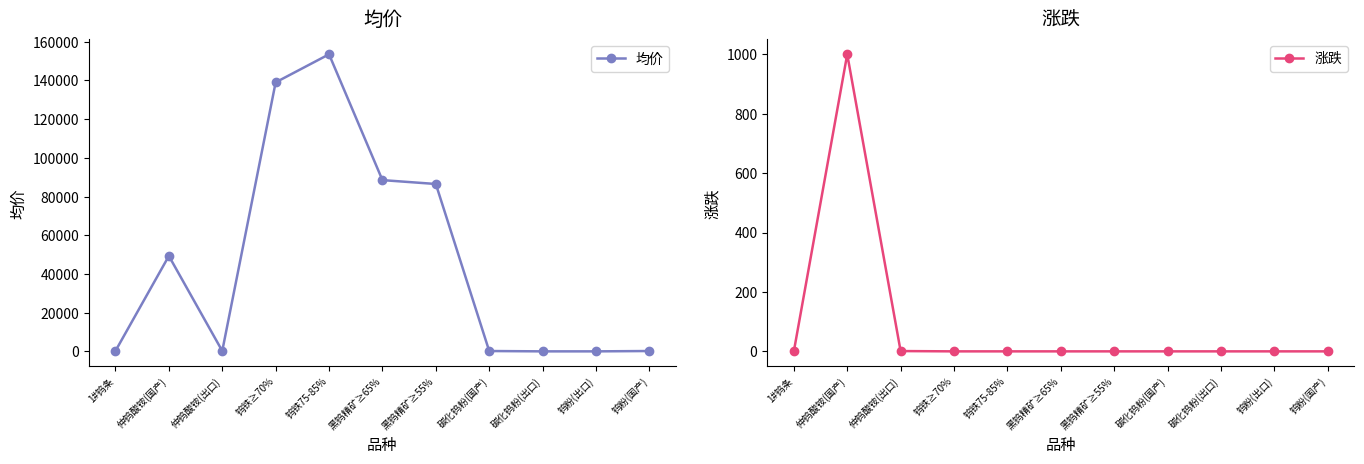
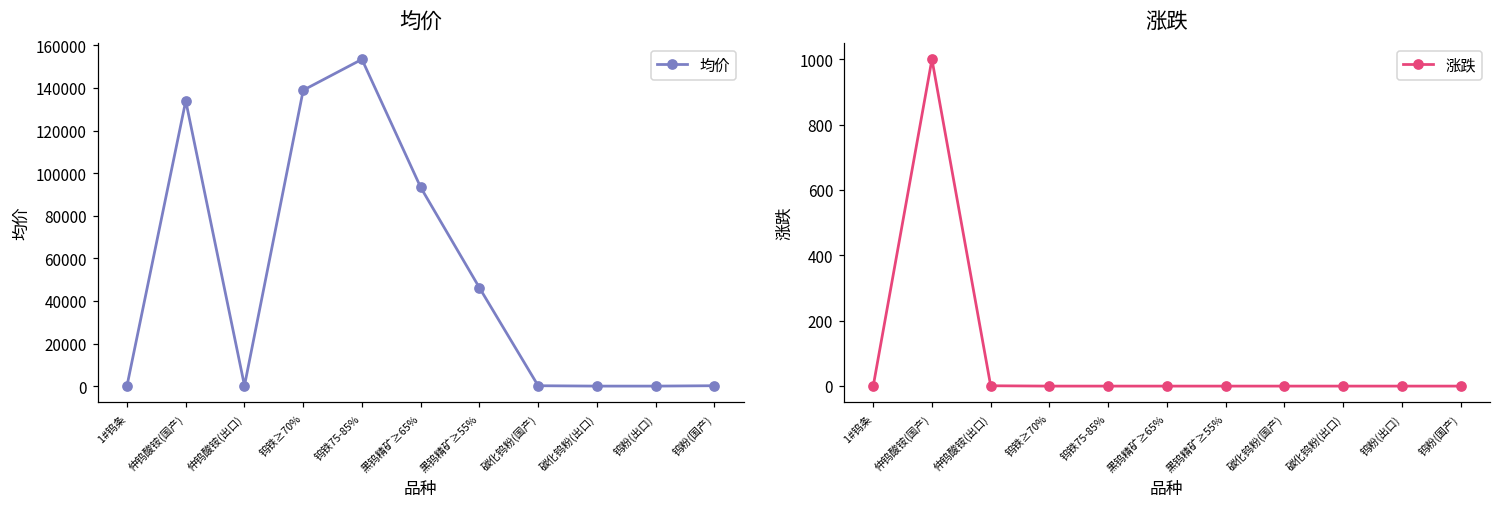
均价, 仲钨酸铵(国产): 49000 -> 134000
均价, 黑钨精矿≥65%: 89000 -> 93000
均价, 黑钨精矿≥55%: 87000 -> 46000
